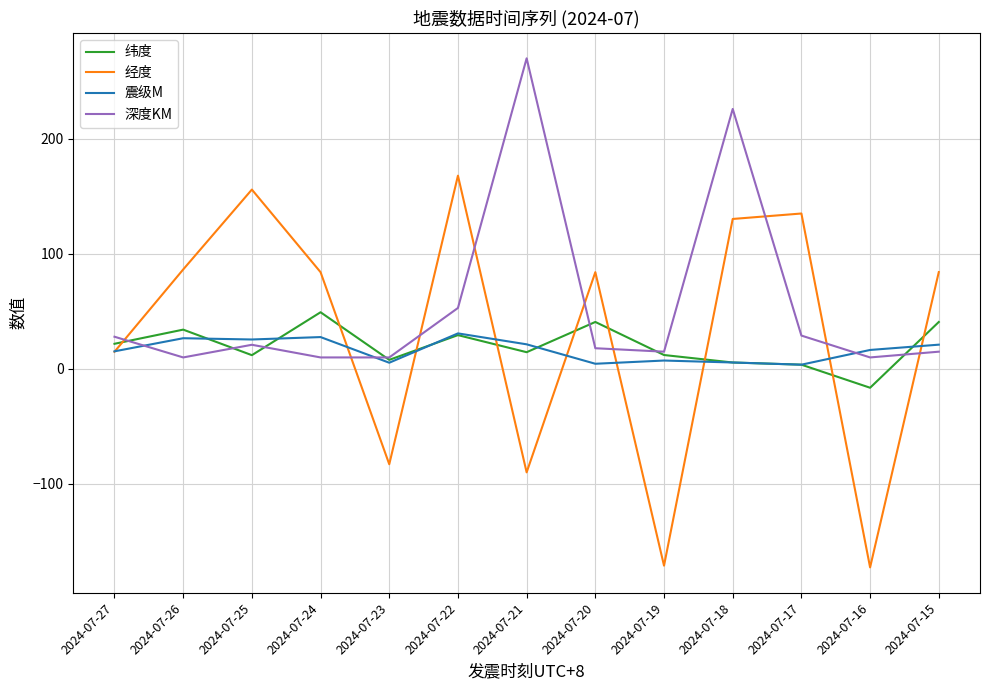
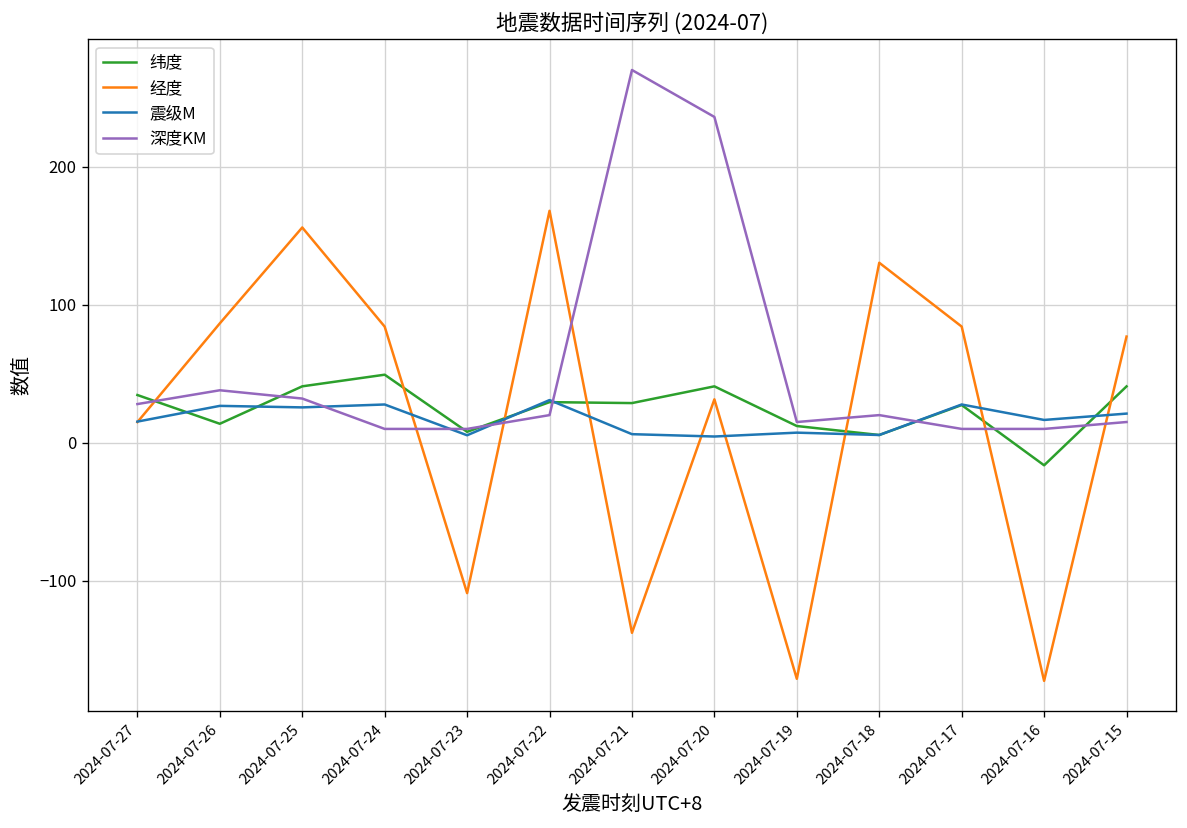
纬度, 2024-07-27: 22 -> 35
纬度, 2024-07-26: 34 -> 14
深度KM, 2024-07-26: 10 -> 38
纬度, 2024-07-25: 12 -> 41
深度KM, 2024-07-25: 21 -> 32
经度, 2024-07-23: -83 -> -109
深度KM, 2024-07-22: 53 -> 20
纬度, 2024-07-21: 15 -> 29
经度, 2024-07-21: -90 -> -138
震级M, 2024-07-21: 21 -> 6
经度, 2024-07-20: 84 -> 31
深度KM, 2024-07-20: 18 -> 236
深度KM, 2024-07-18: 226 -> 20
纬度, 2024-07-17: 4 -> 27
经度, 2024-07-17: 135 -> 84
震级M, 2024-07-17: 4 -> 28
深度KM, 2024-07-17: 29 -> 10
经度, 2024-07-15: 84 -> 77
